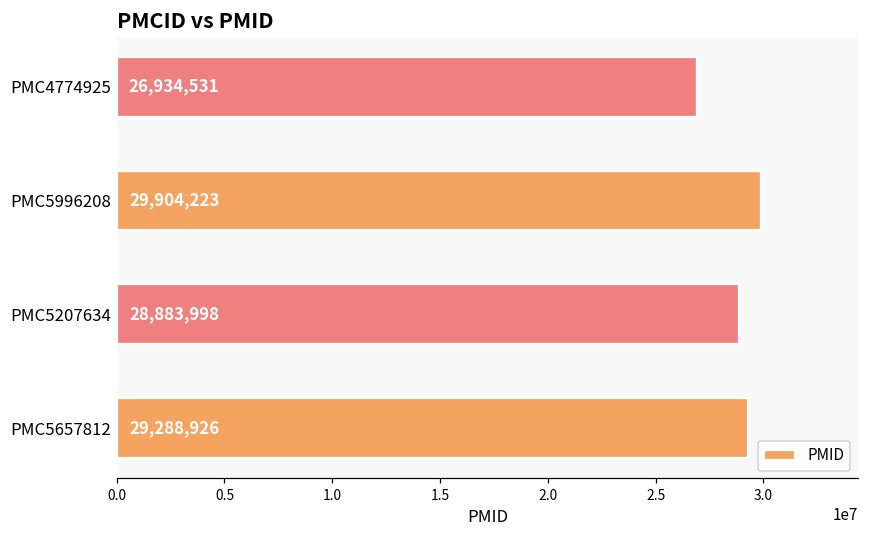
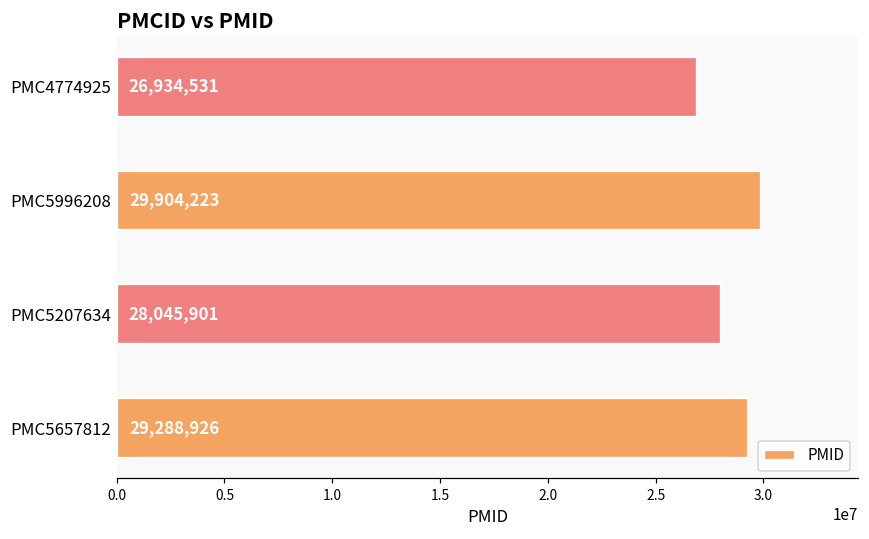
PMC5207634: 28,883,998 -> 28,045,901
